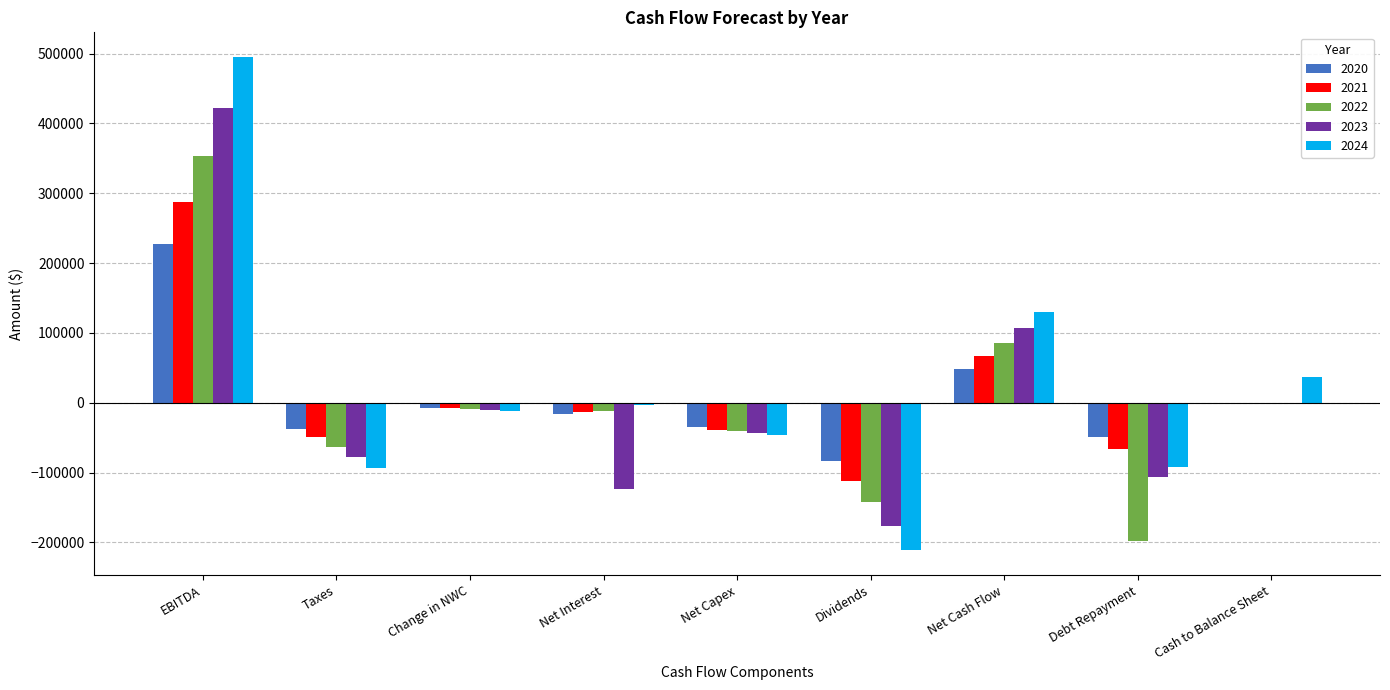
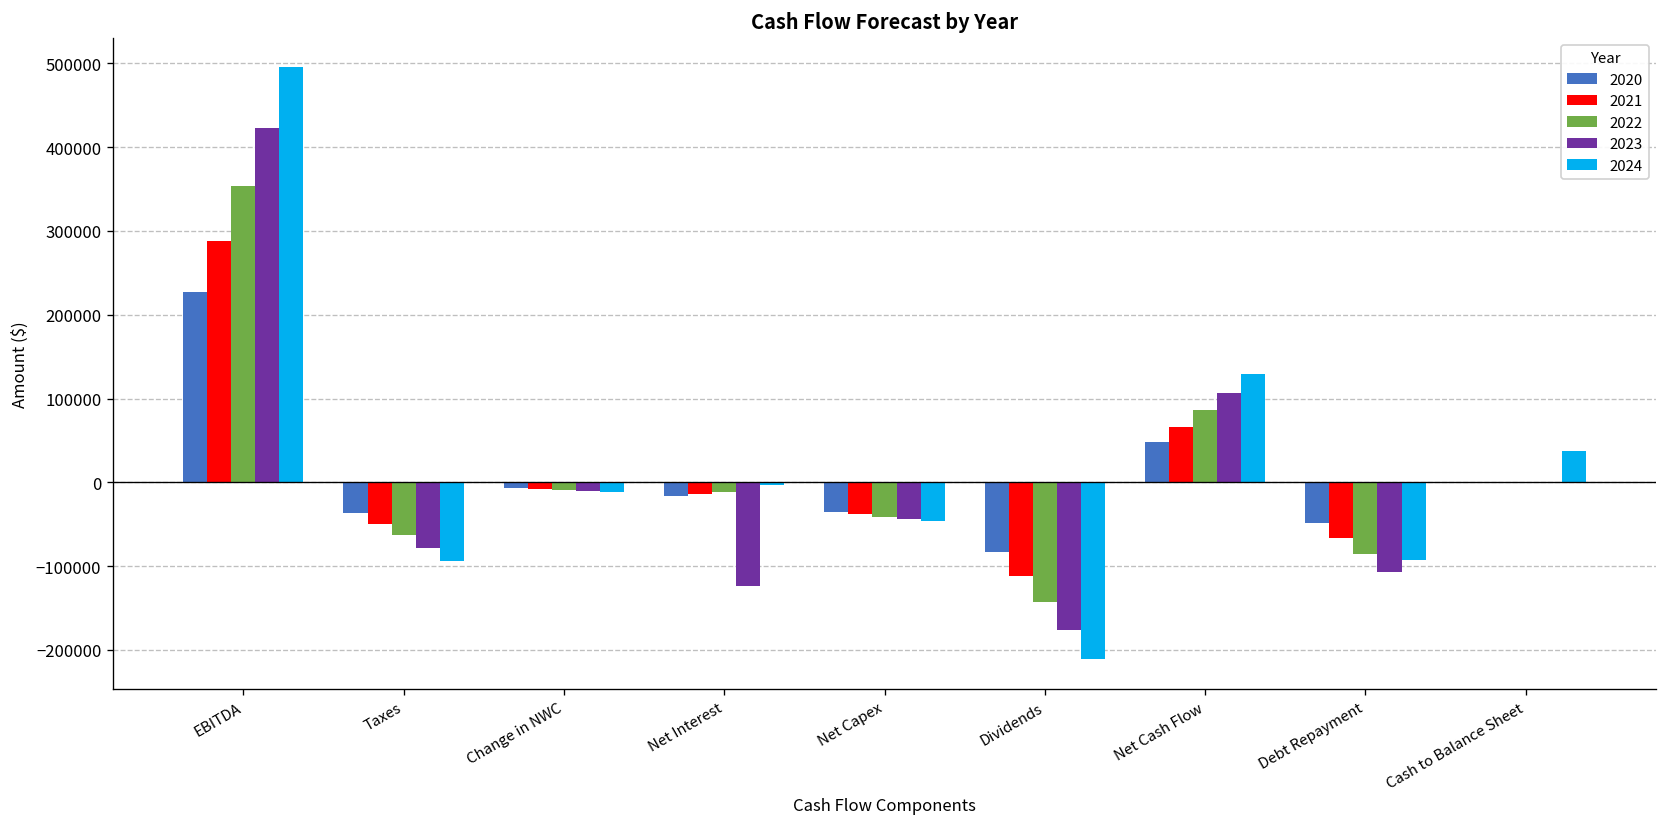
2022, Debt Repayment: -200000 -> -90000
